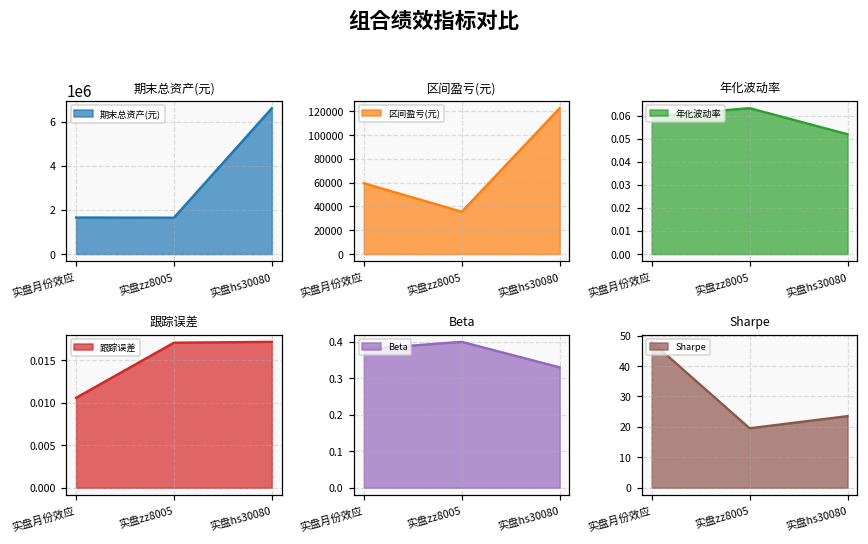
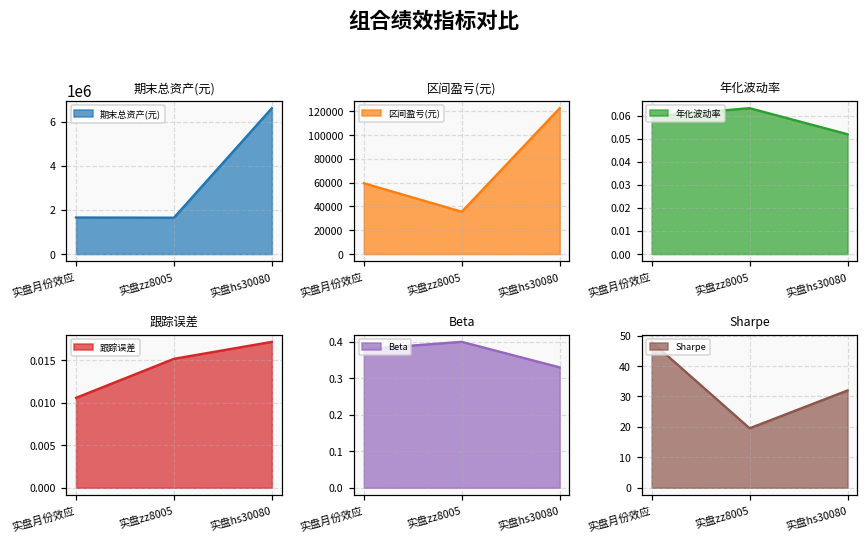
跟踪误差, 实盘zz8005: 0.017 -> 0.015
Sharpe, 实盘hs30080: 24 -> 32
